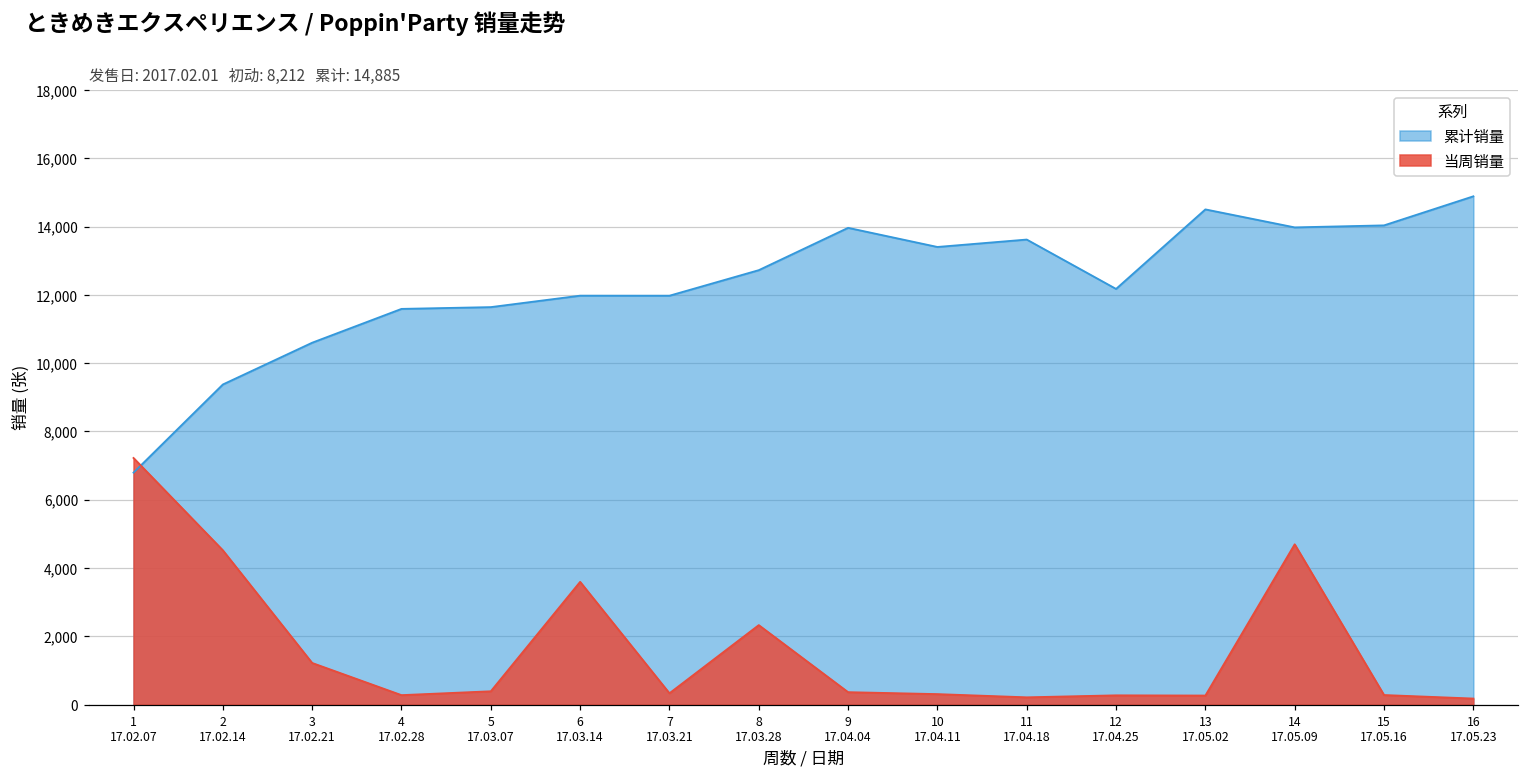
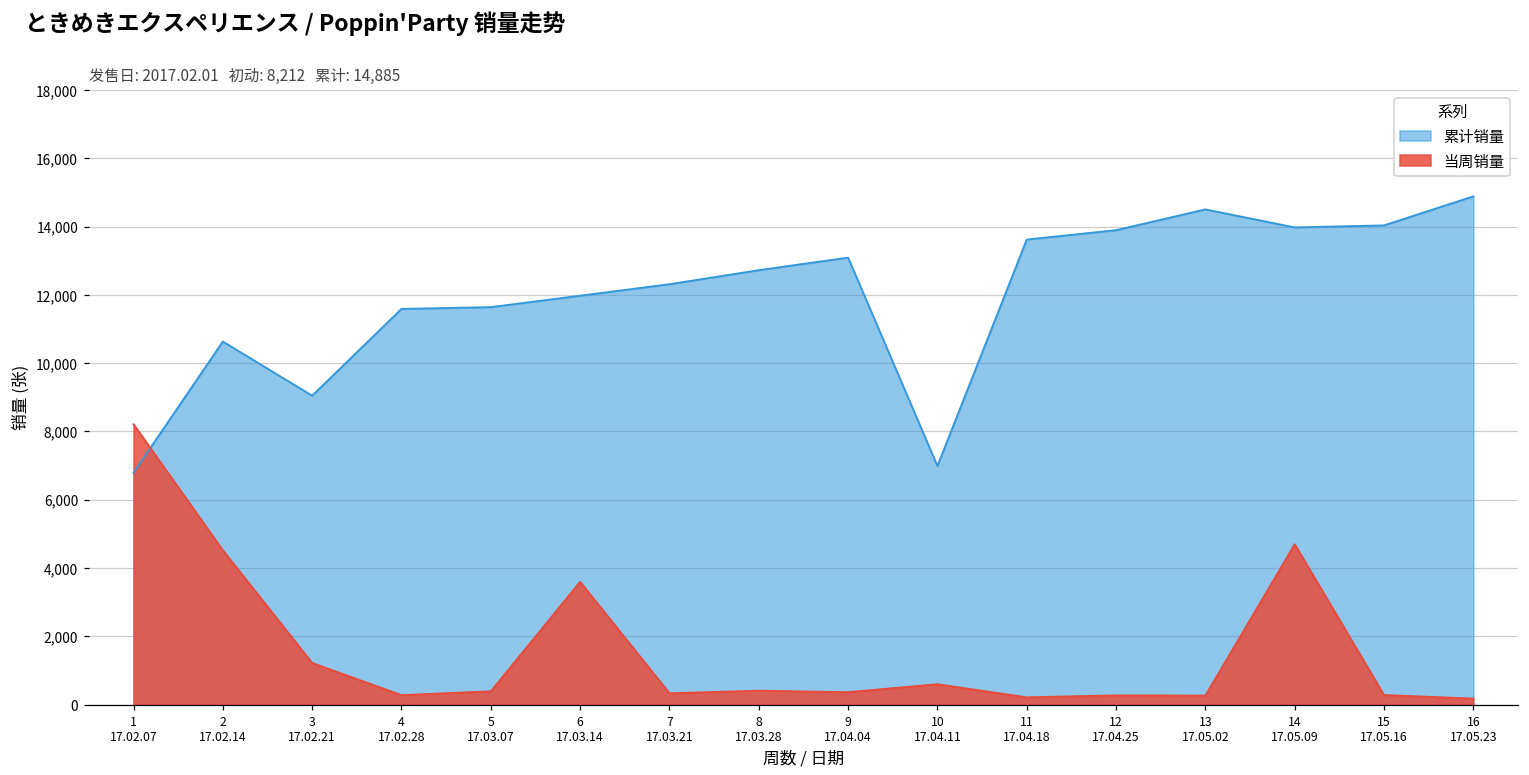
当周销量, 1 17.02.07: 7,200 -> 8,200
累计销量, 2 17.02.14: 9,400 -> 10,600
累计销量, 3 17.02.21: 10,600 -> 9,000
累计销量, 7 17.03.21: 12,000 -> 12,300
当周销量, 8 17.03.28: 2,300 -> 400
累计销量, 9 17.04.04: 14,000 -> 13,100
累计销量, 10 17.04.11: 13,400 -> 7,000
当周销量, 10 17.04.11: 300 -> 600
累计销量, 12 17.04.25: 12,200 -> 13,900
